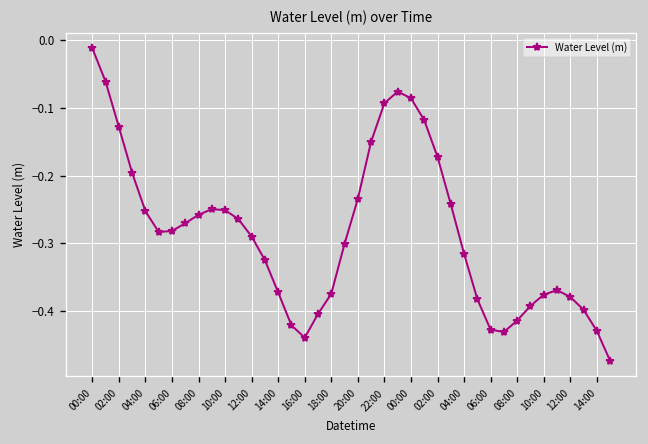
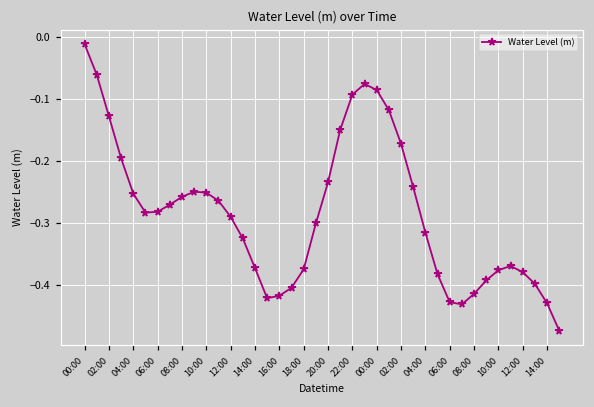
16:00: -0.44 -> -0.42
